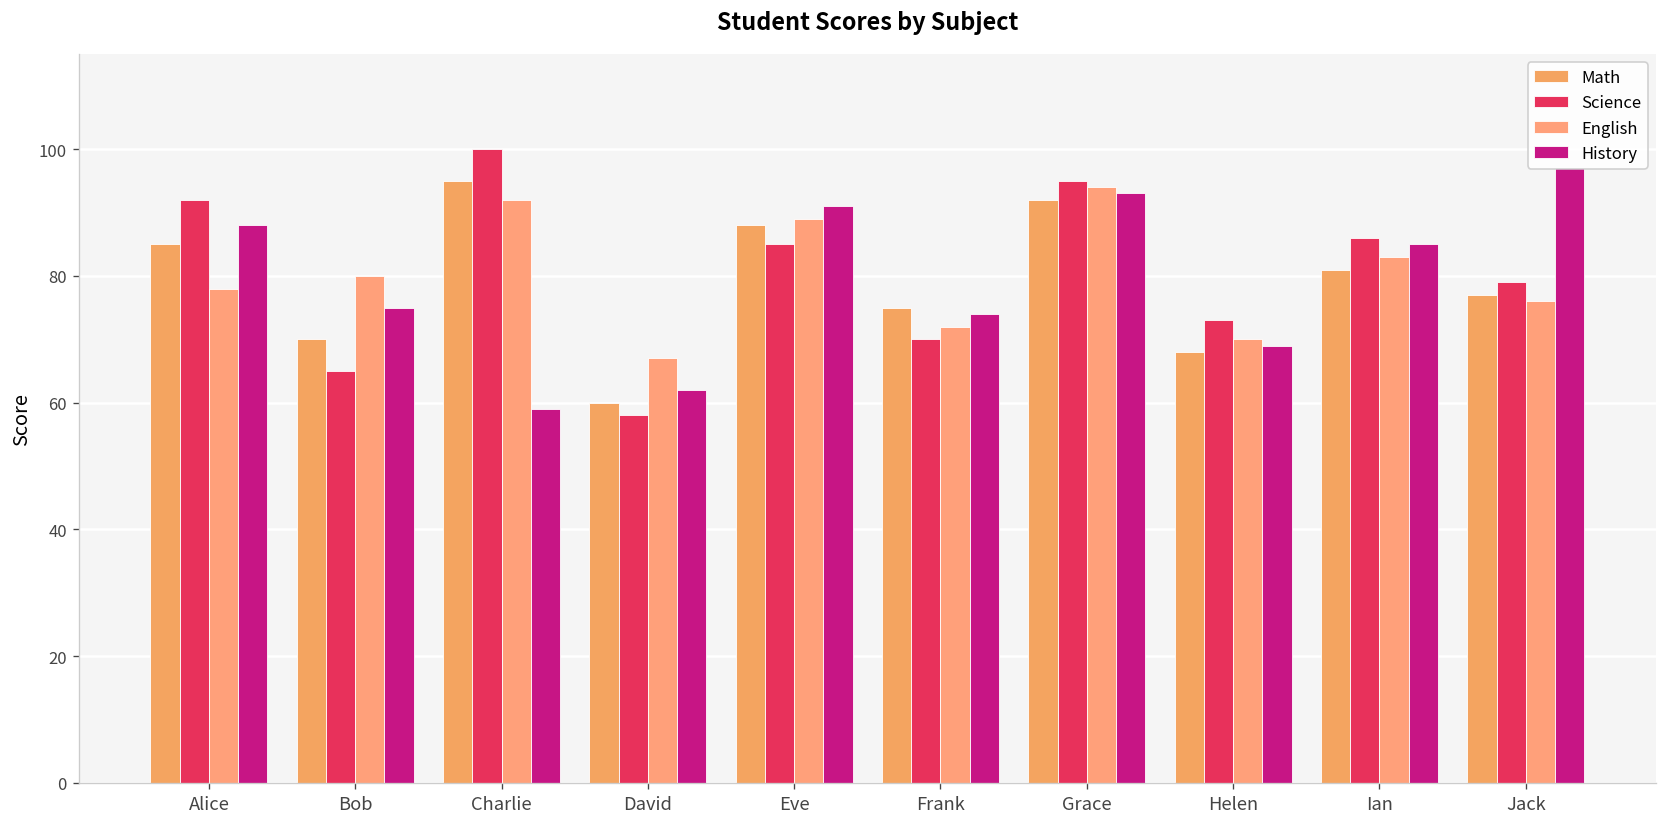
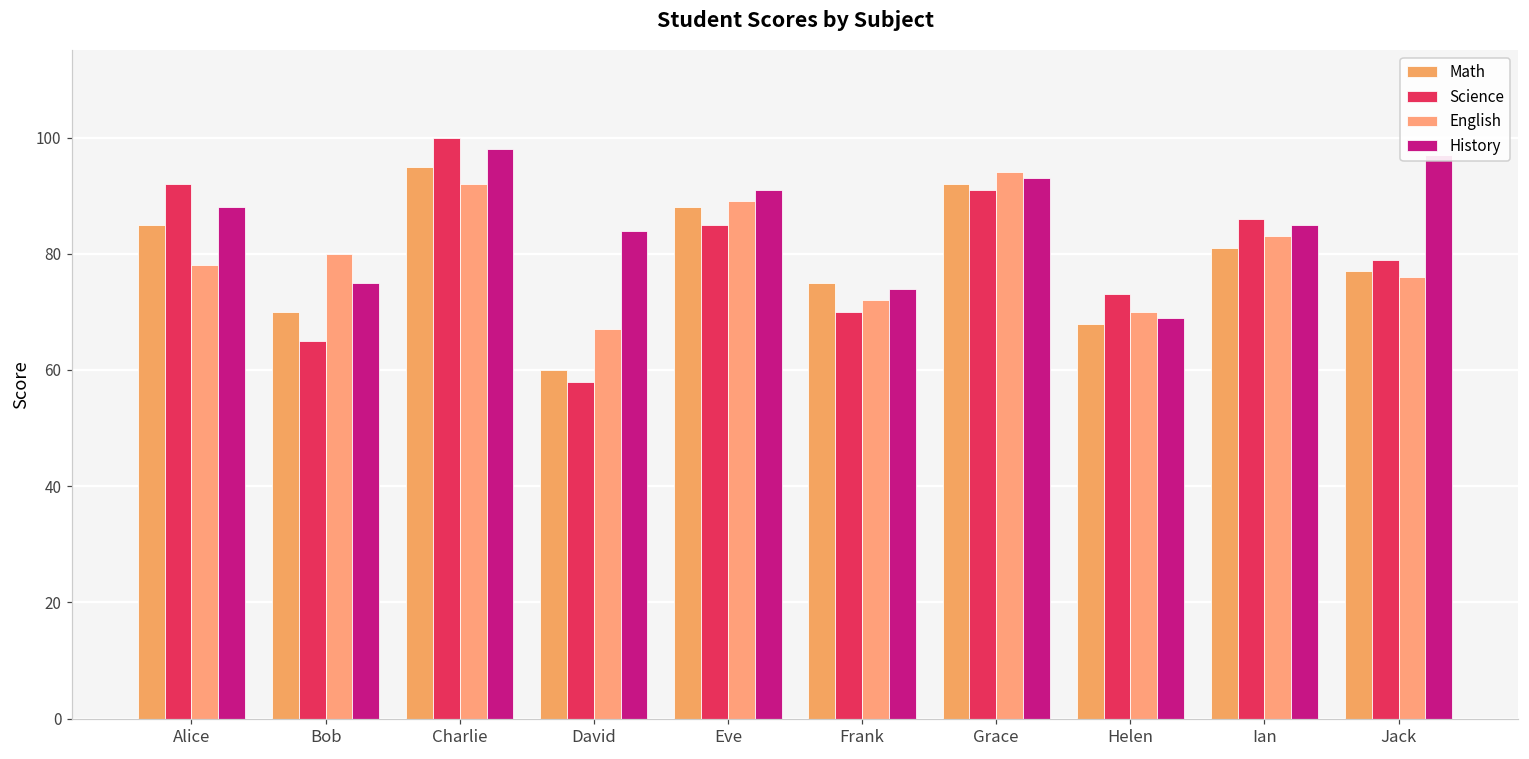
History, Charlie: 59 -> 98
History, David: 62 -> 84
Science, Grace: 95 -> 91
